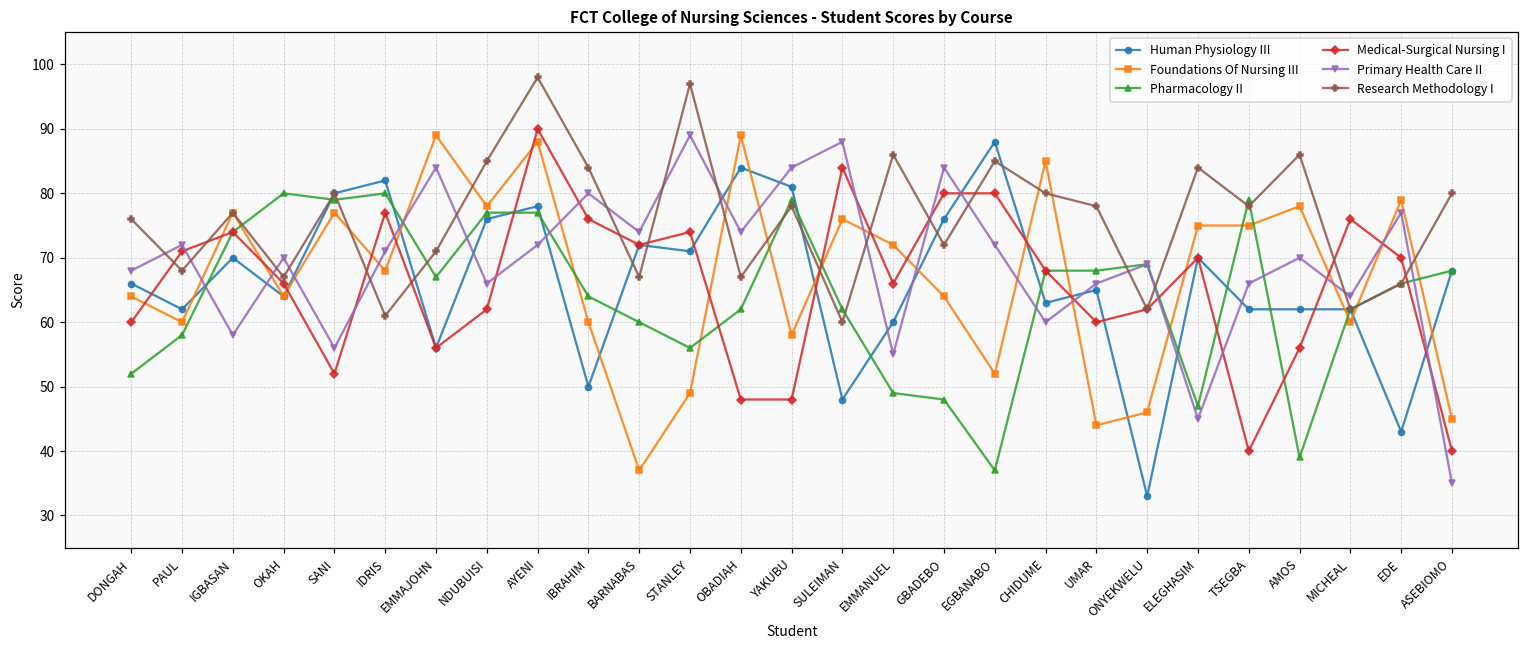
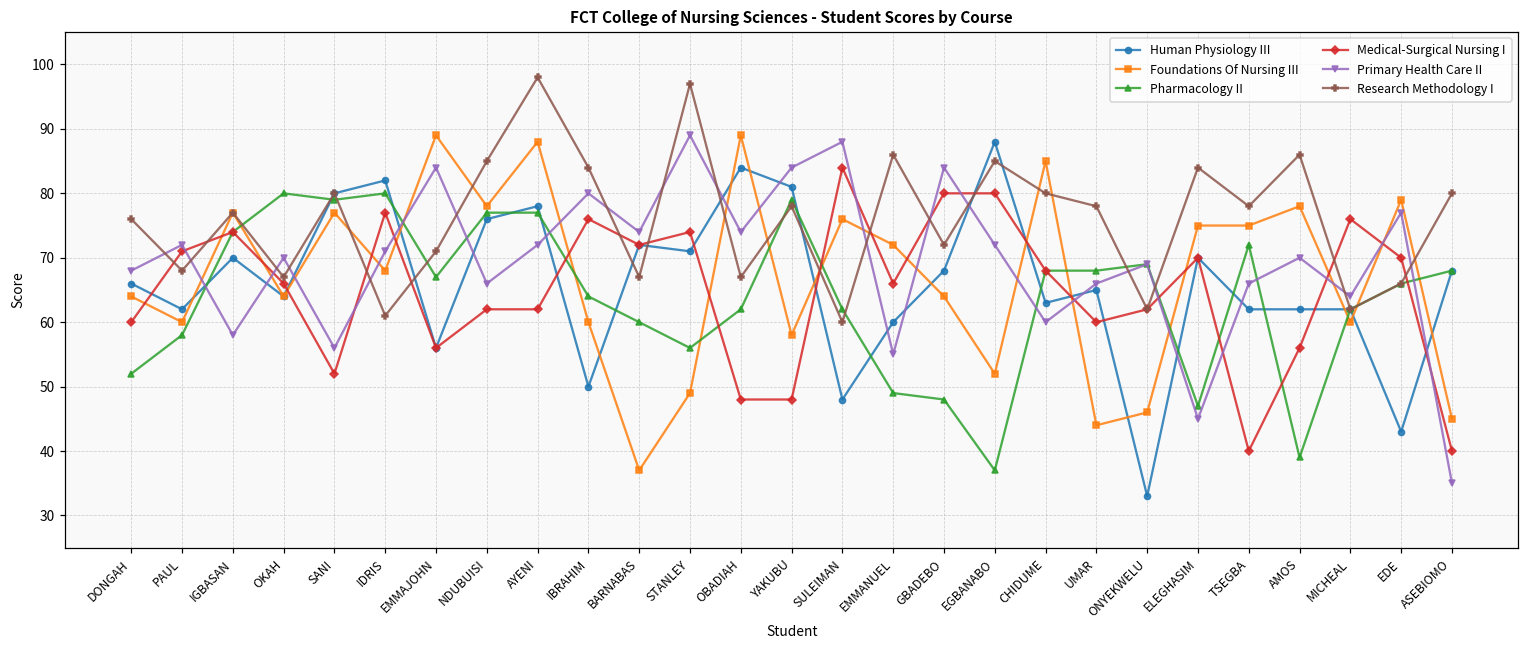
Medical-Surgical Nursing I, AYENI: 90 -> 62
Human Physiology III, GBADEBO: 76 -> 68
Pharmacology II, TSEGBA: 79 -> 72
